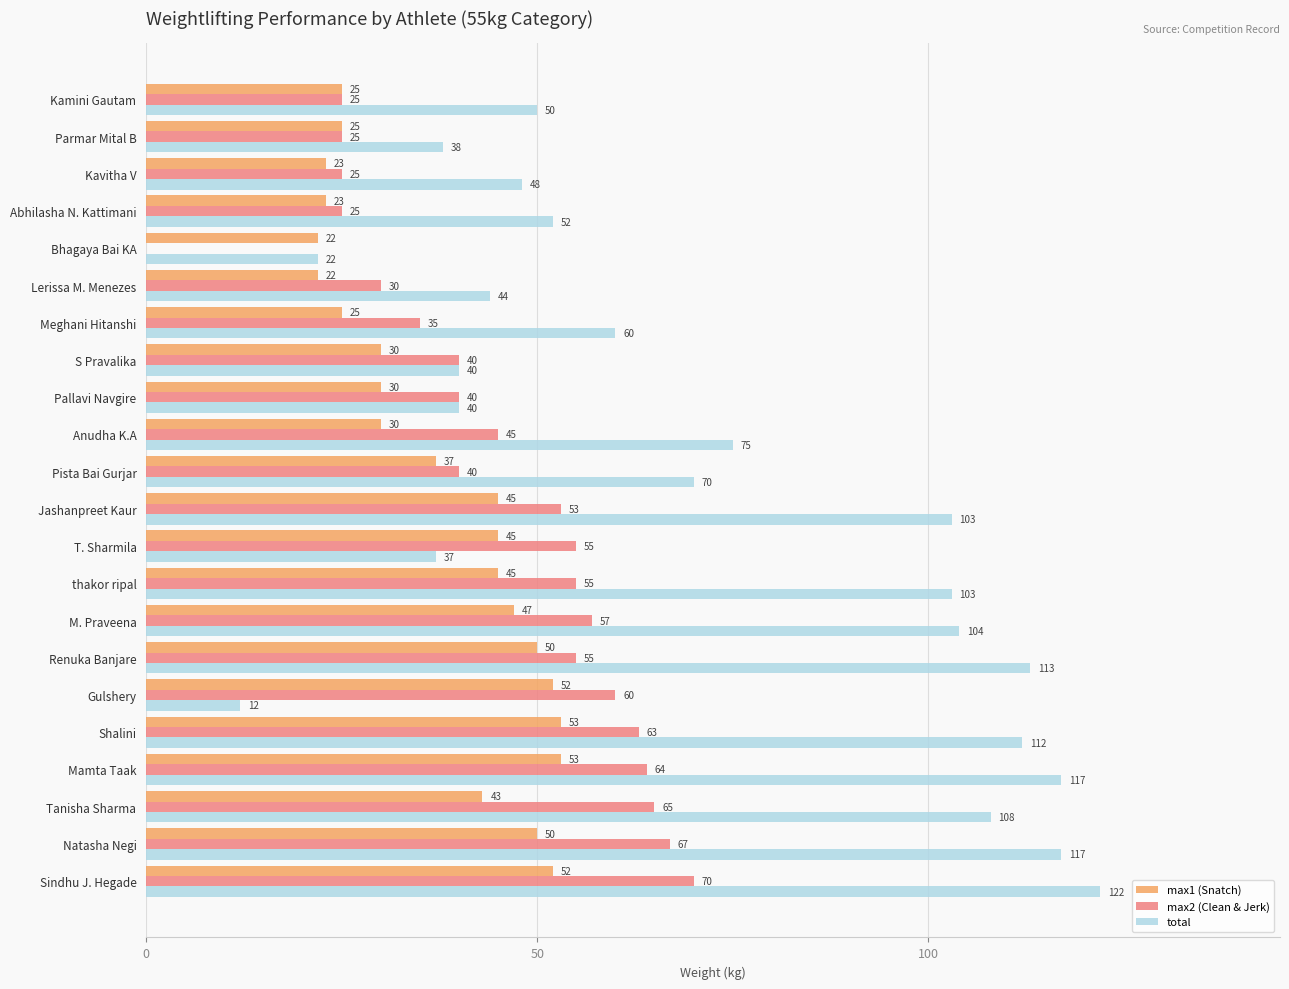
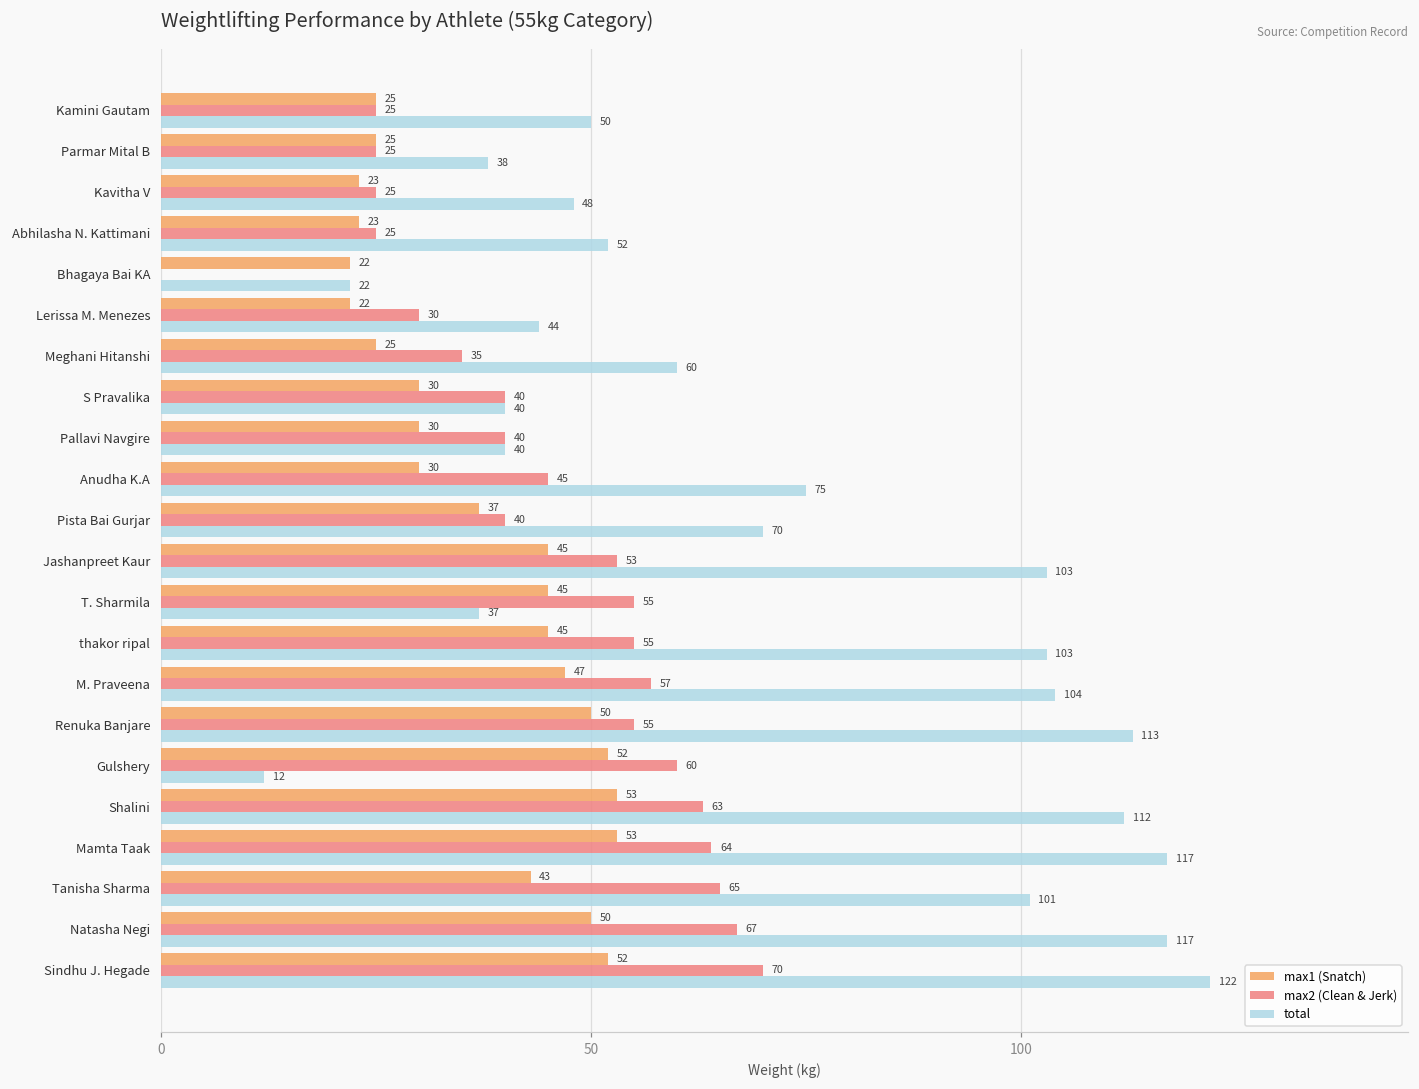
total, Tanisha Sharma: 108 -> 101
